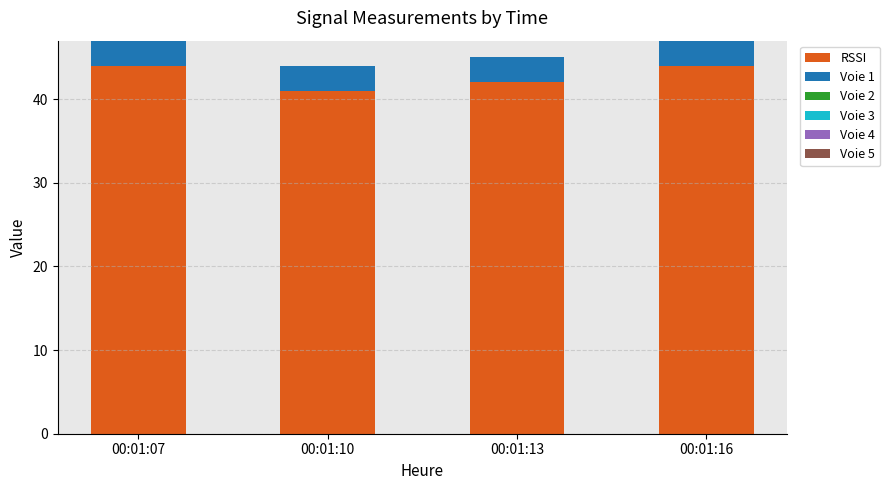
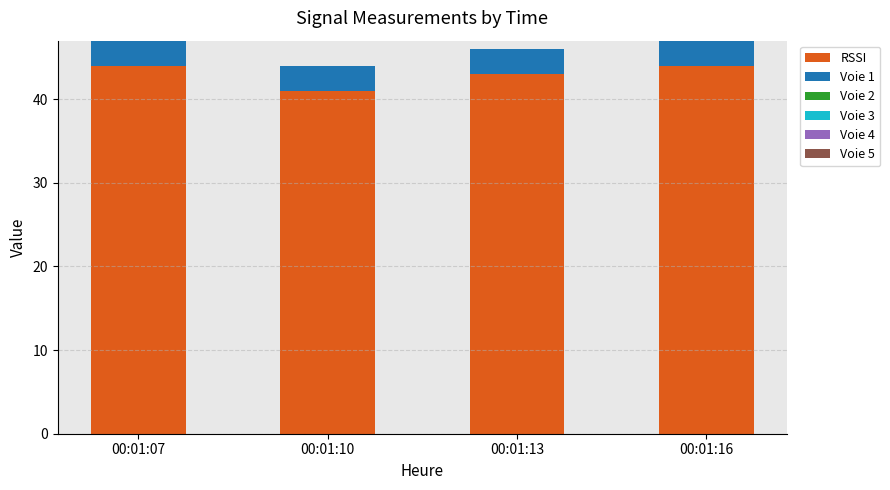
RSSI, 00:01:13: 42 -> 43
